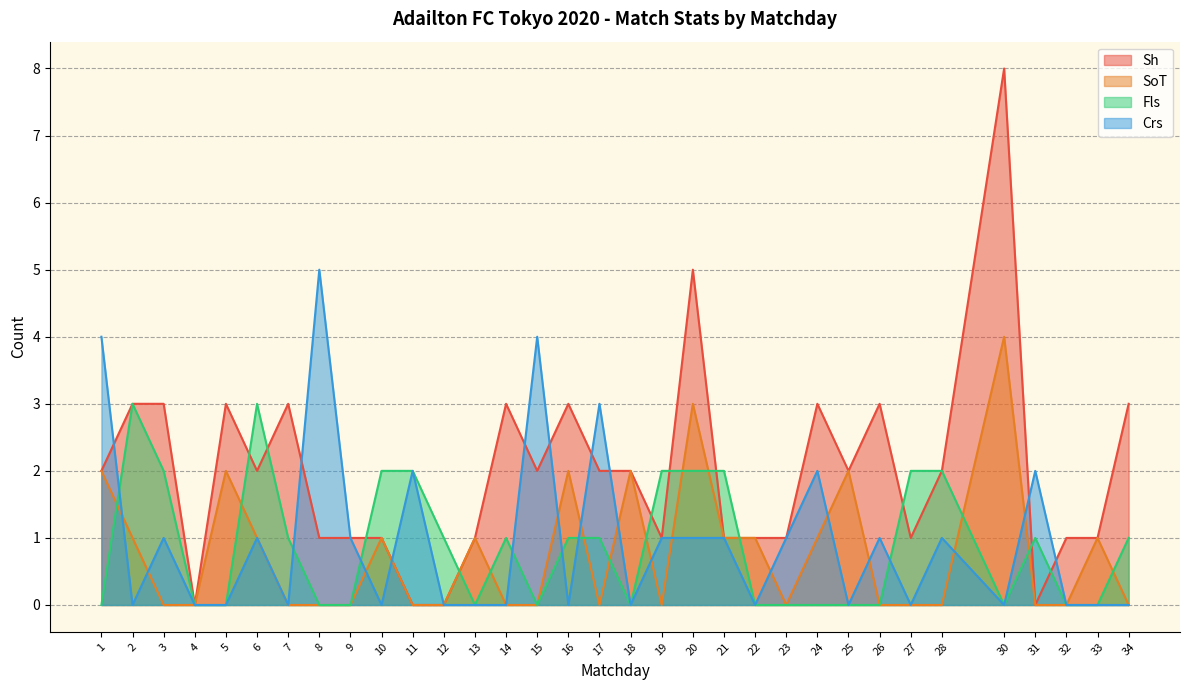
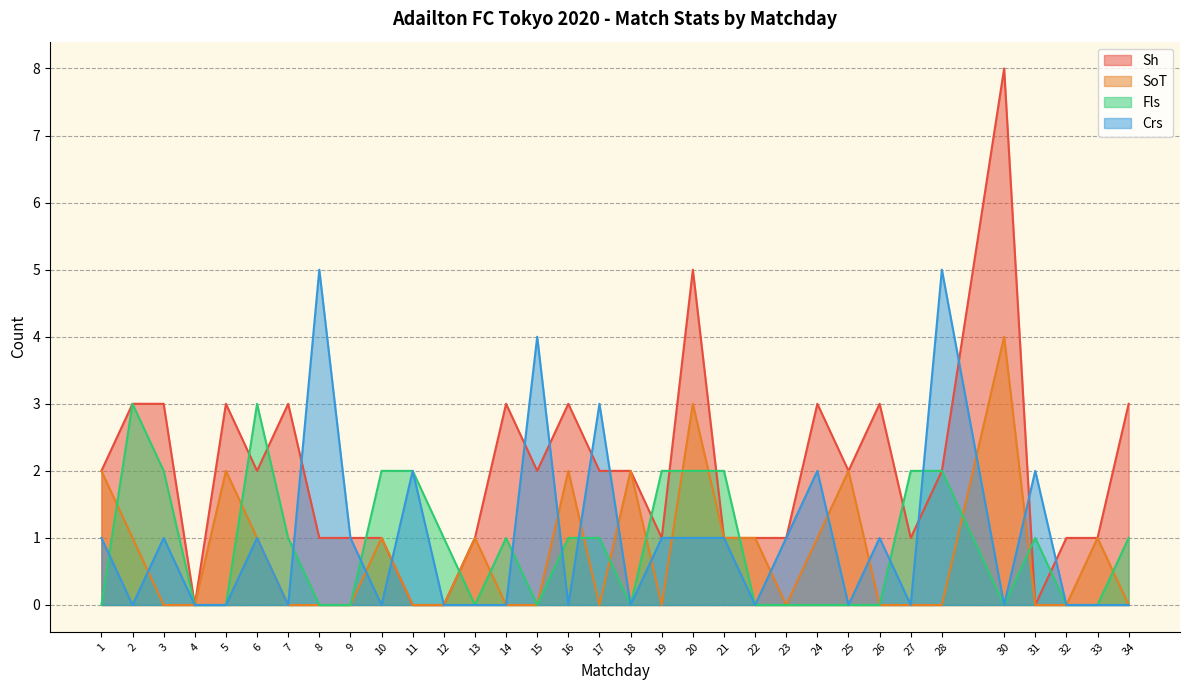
Crs, 1: 4 -> 1
Crs, 28: 1 -> 5
